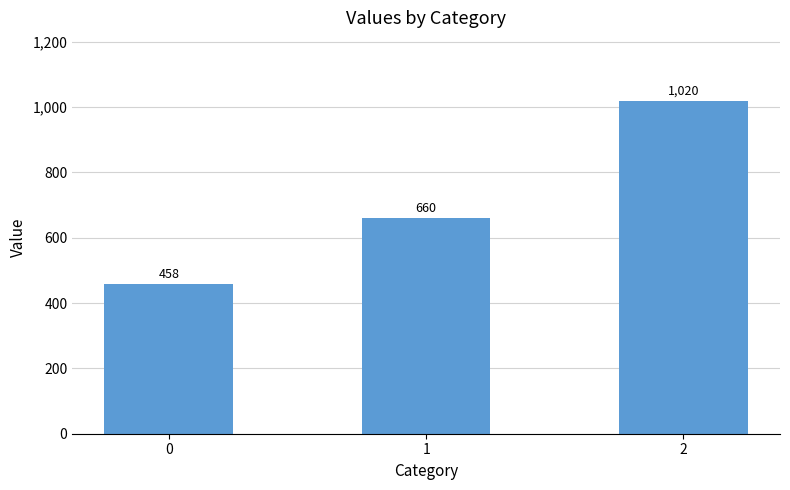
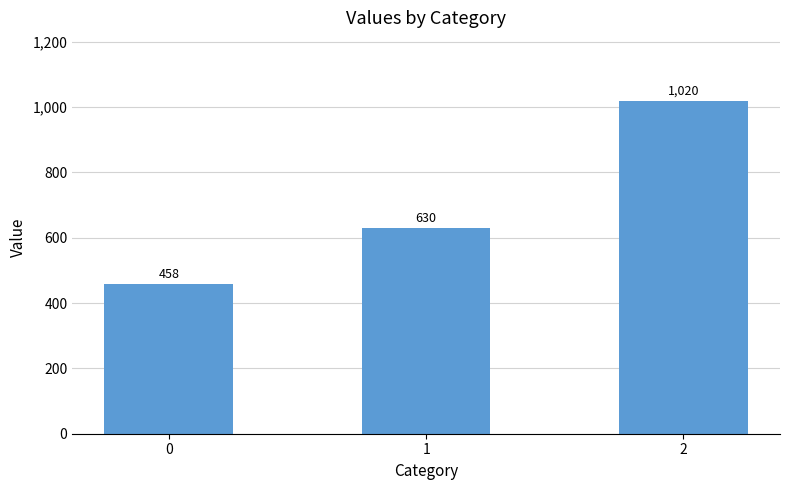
1: 660 -> 630
